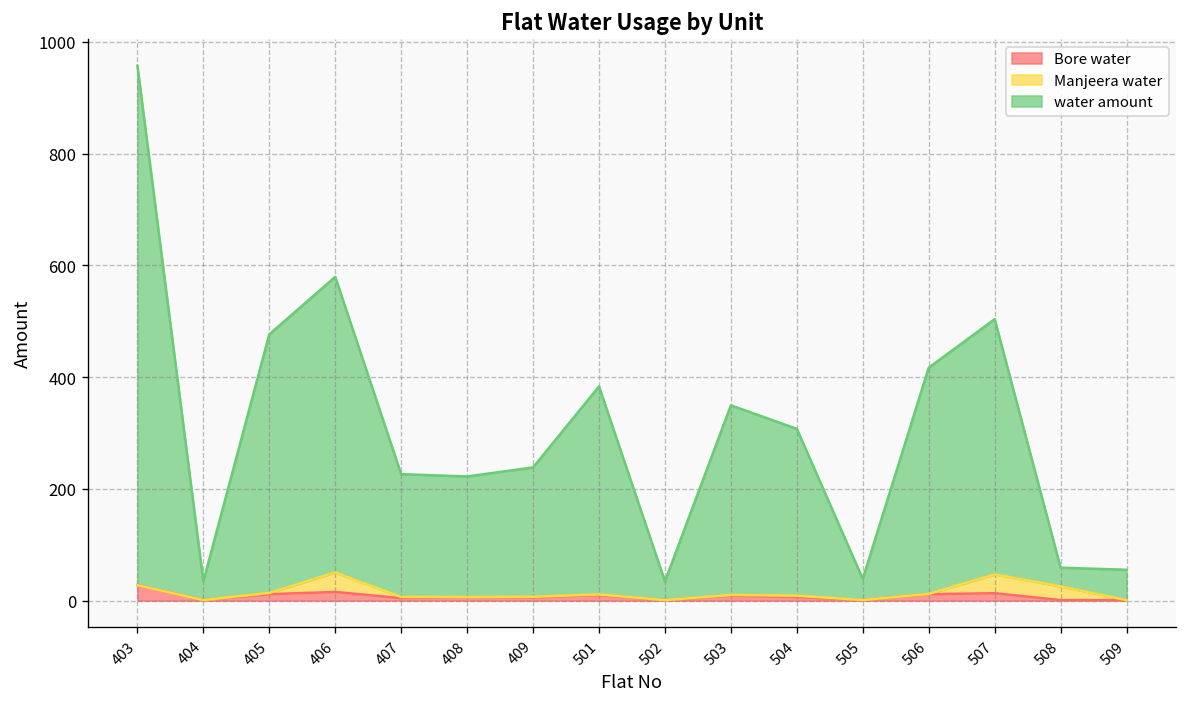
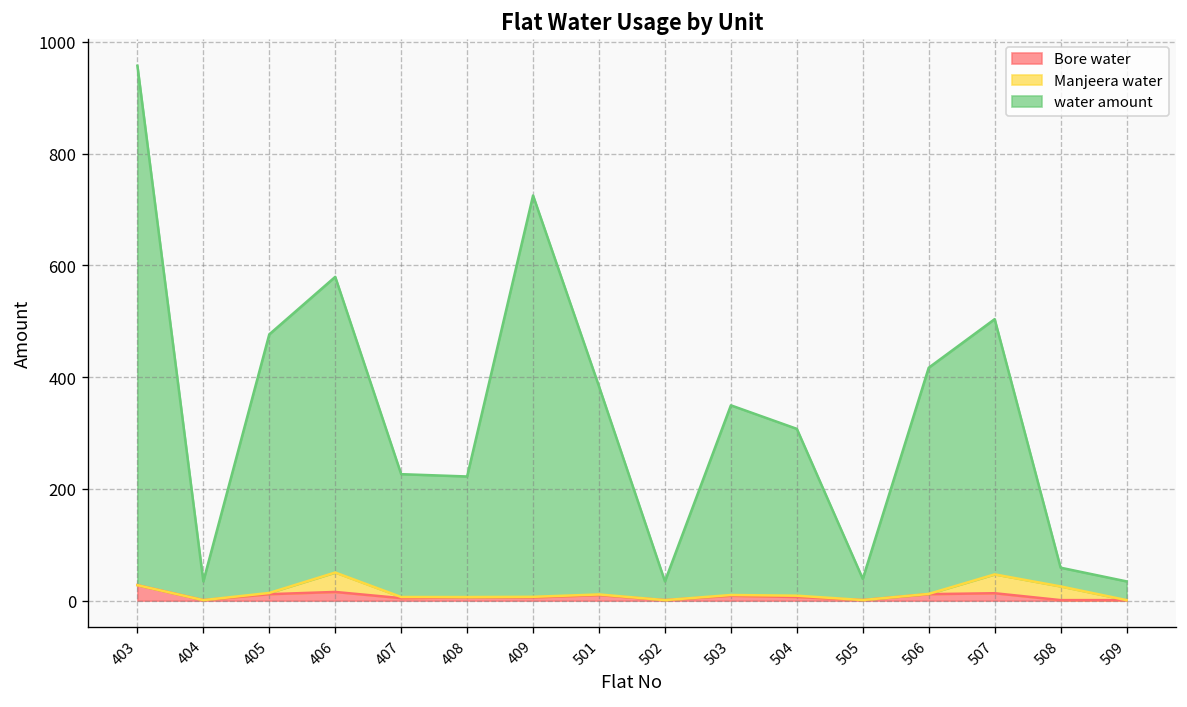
water amount, 409: 230 -> 720
water amount, 509: 50 -> 30
